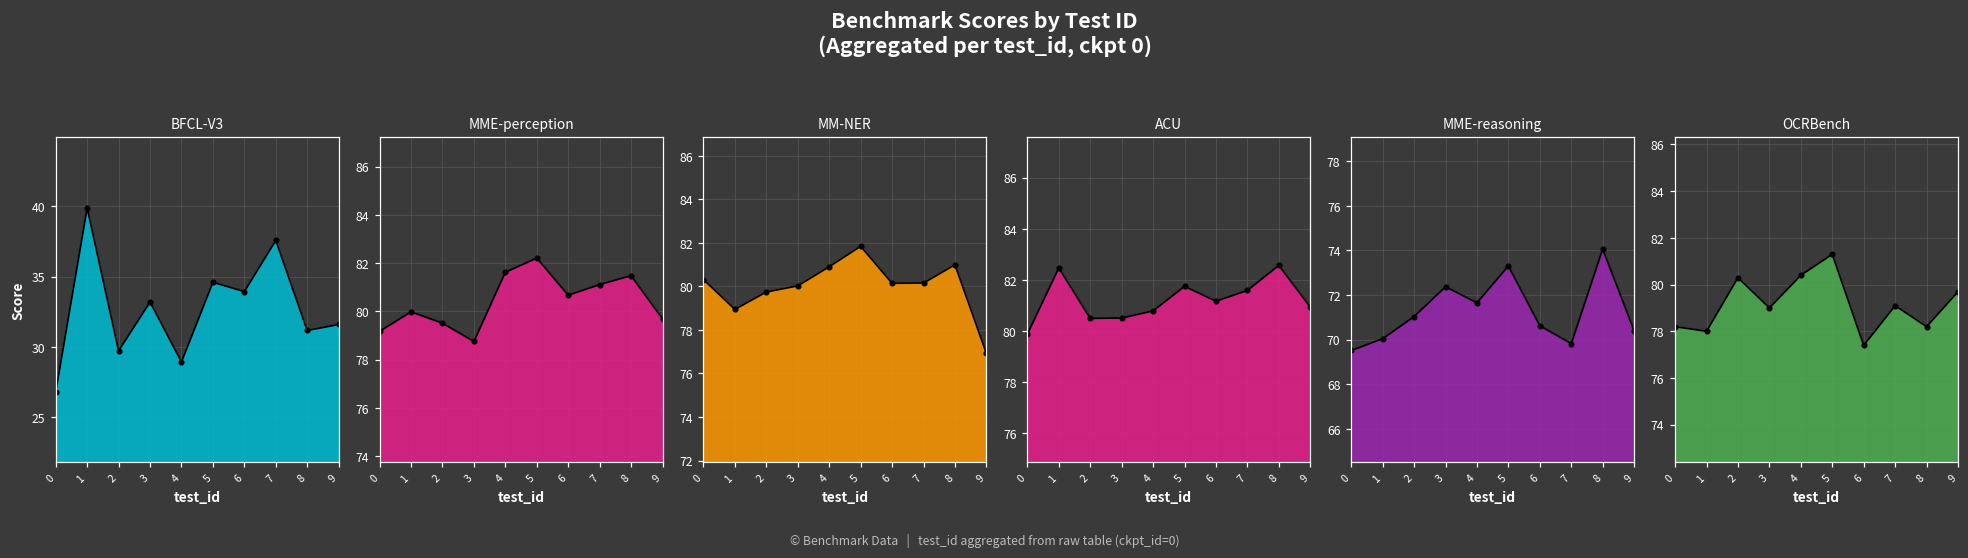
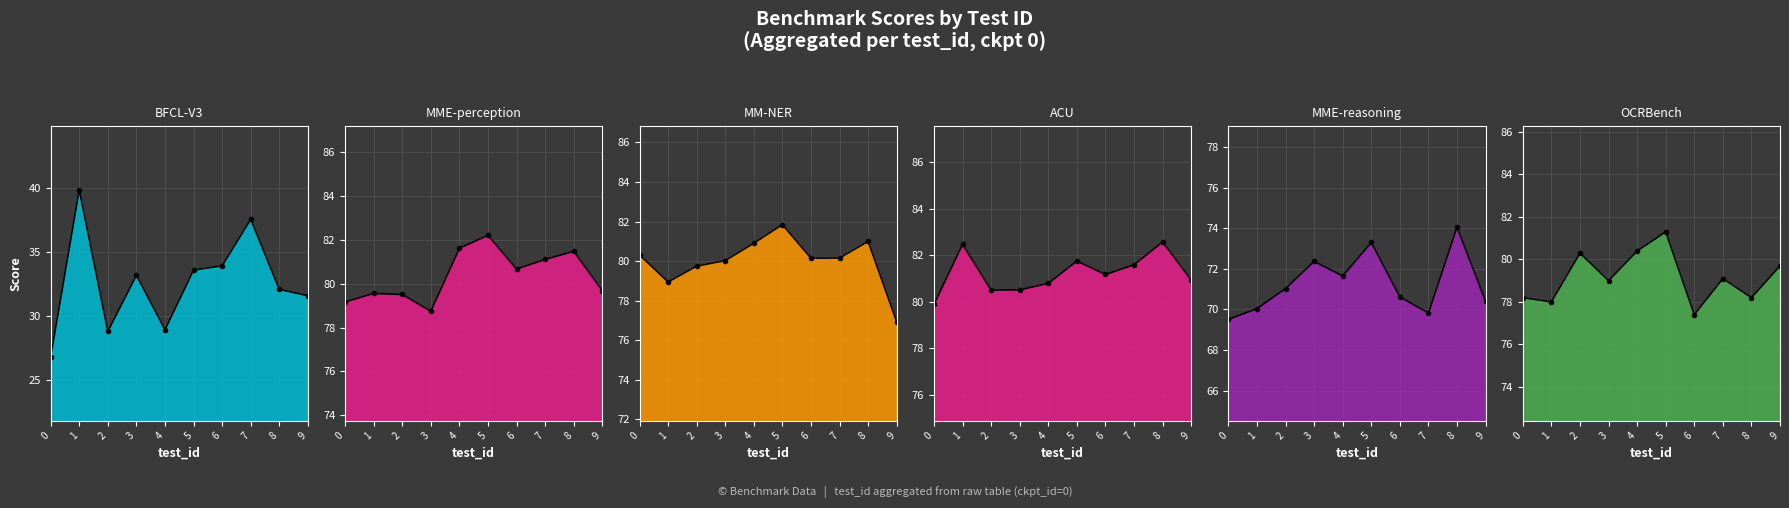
BFCL-V3, 2: 29.7 -> 28.8
BFCL-V3, 5: 34.6 -> 33.6
BFCL-V3, 8: 31.2 -> 32.1
MME-perception, 1: 80.0 -> 79.6
